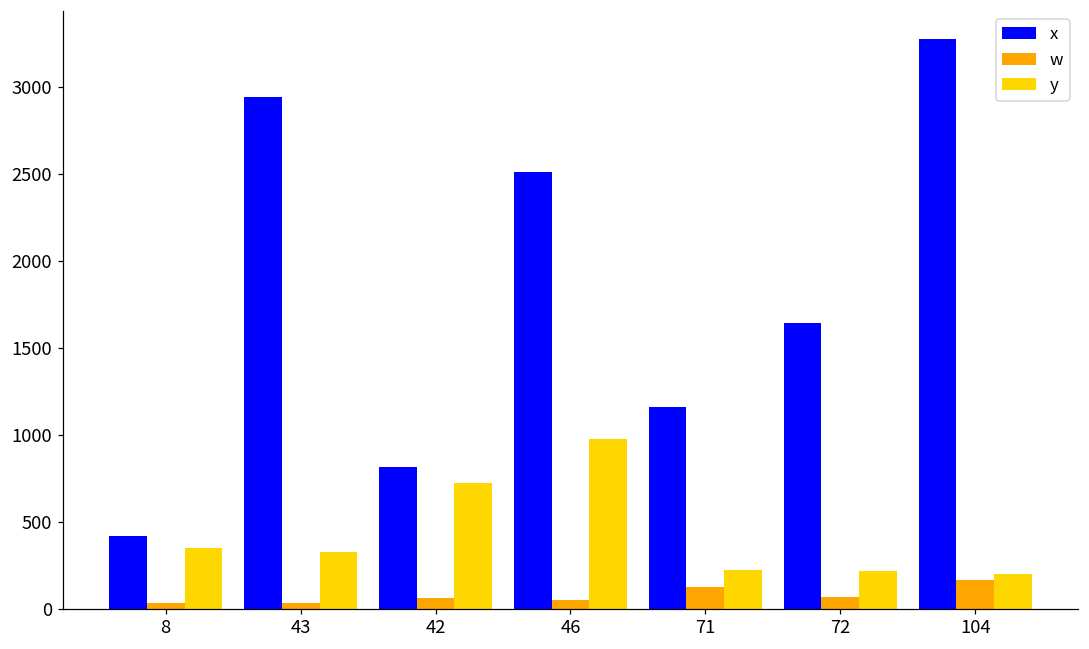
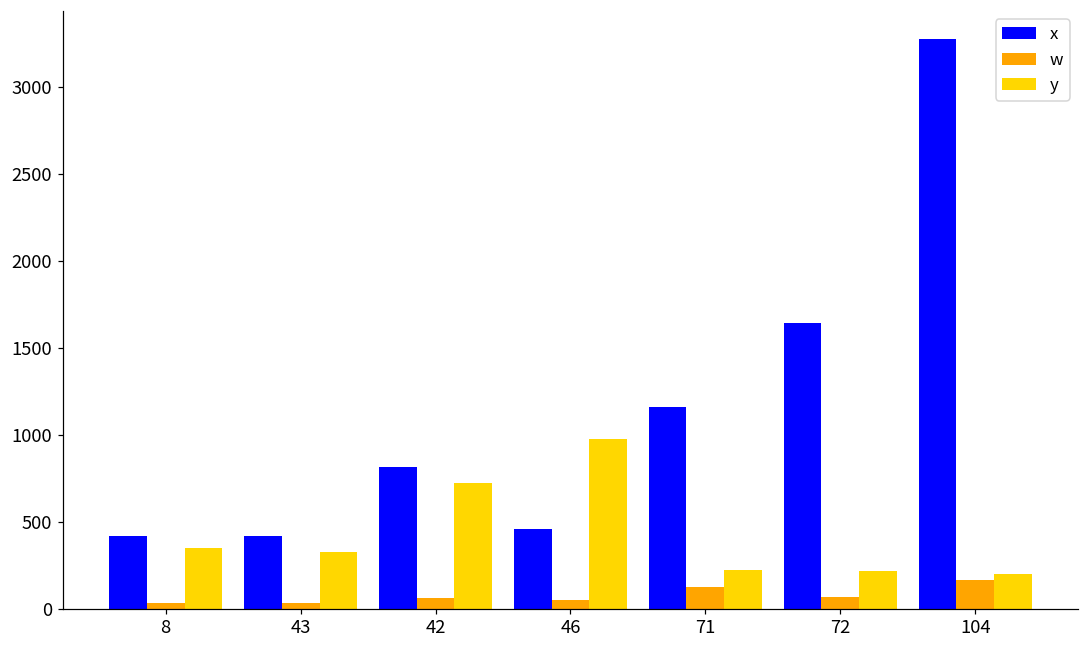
x, 43: 2940 -> 420
x, 46: 2510 -> 460
